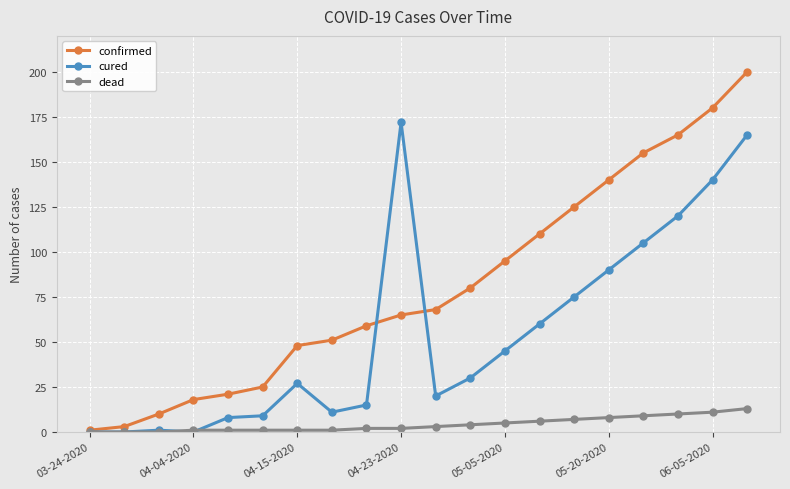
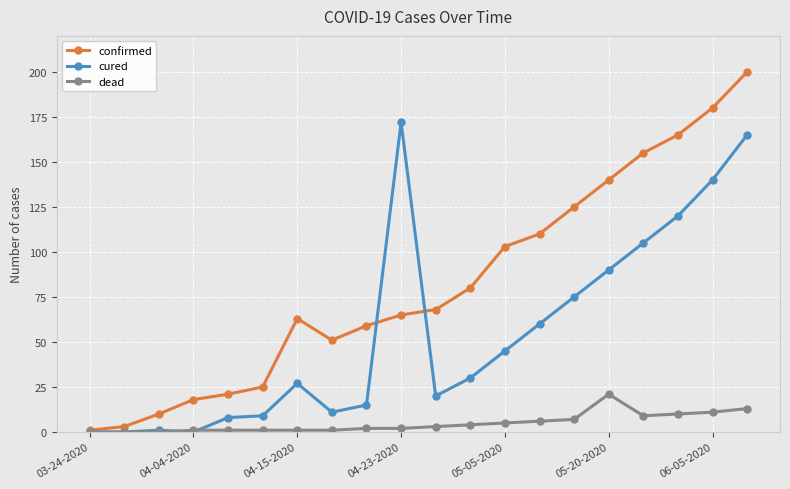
confirmed, 04-15-2020: 48 -> 63
confirmed, 05-05-2020: 95 -> 103
dead, 05-20-2020: 8 -> 21
